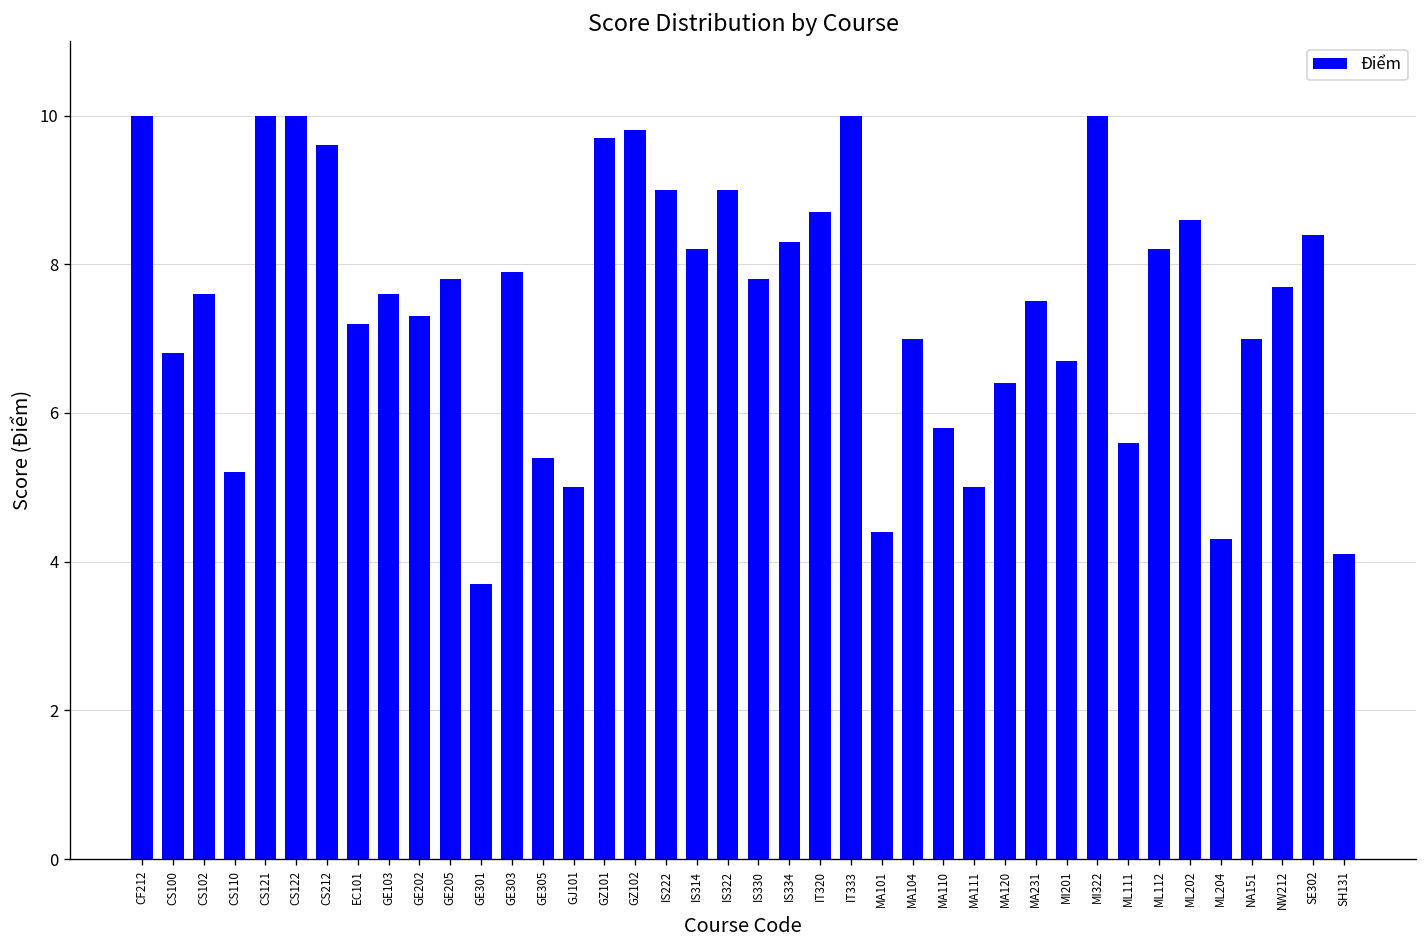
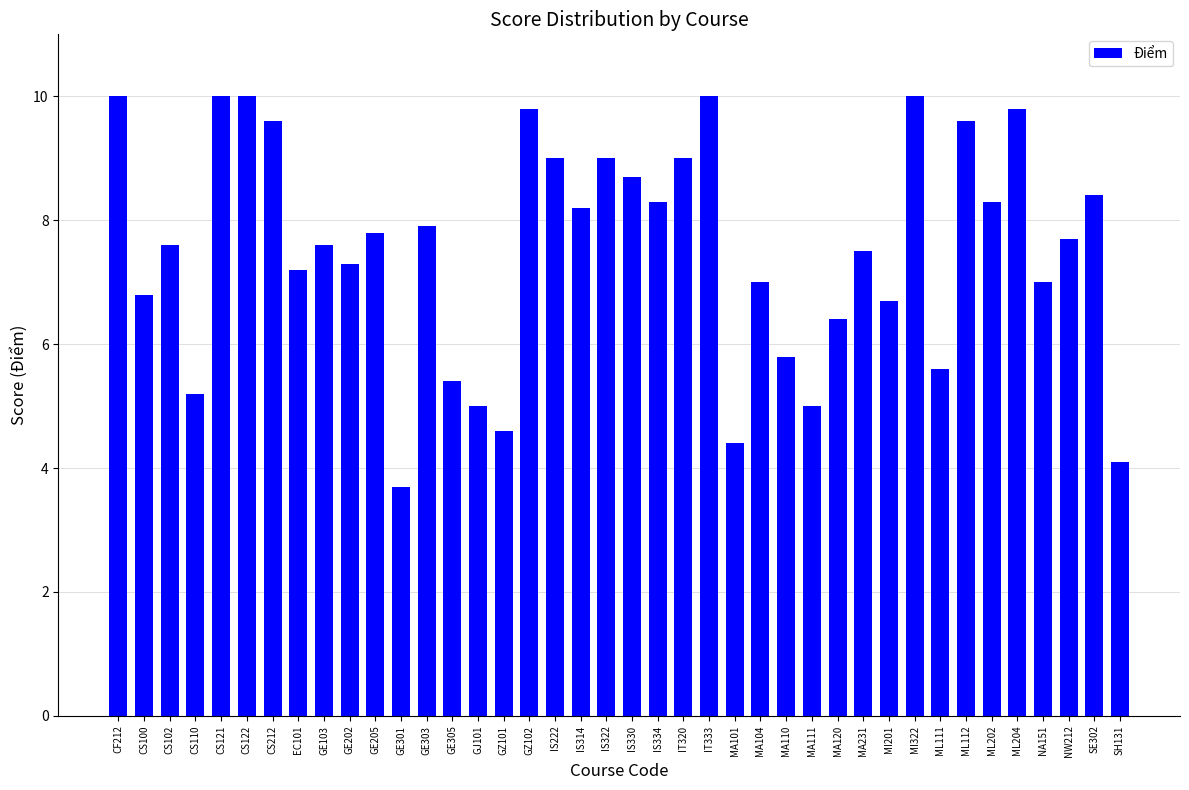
GZ101: 9.7 -> 4.6
IS330: 7.8 -> 8.7
IT320: 8.7 -> 9.0
ML112: 8.2 -> 9.6
ML202: 8.6 -> 8.3
ML204: 4.3 -> 9.8
